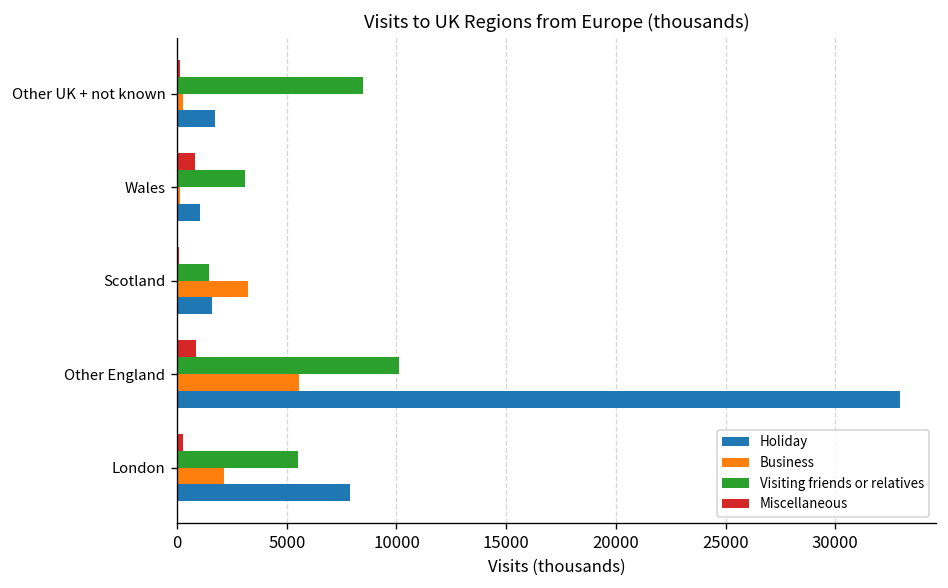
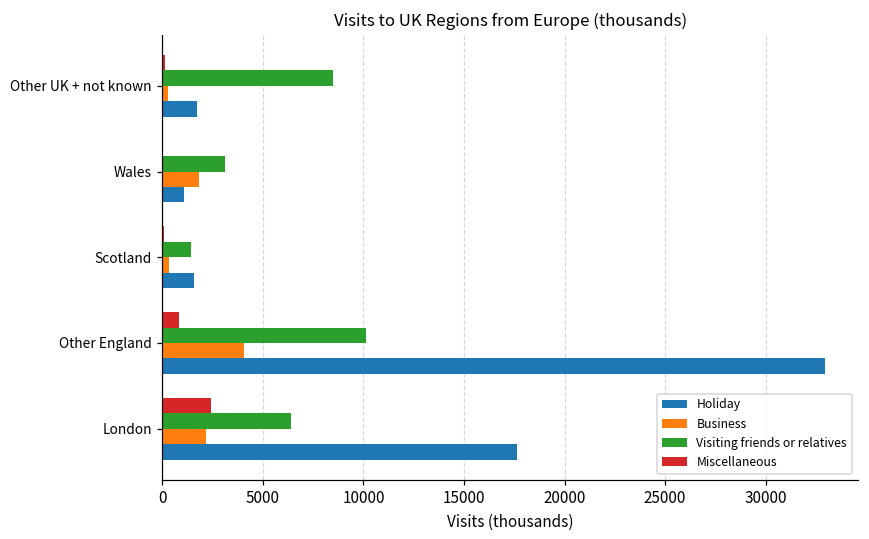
Miscellaneous, Wales: 800 -> 0
Business, Wales: 100 -> 1800
Business, Scotland: 3200 -> 300
Business, Other England: 5600 -> 4100
Miscellaneous, London: 300 -> 2400
Visiting friends or relatives, London: 5500 -> 6400
Holiday, London: 7900 -> 17600
